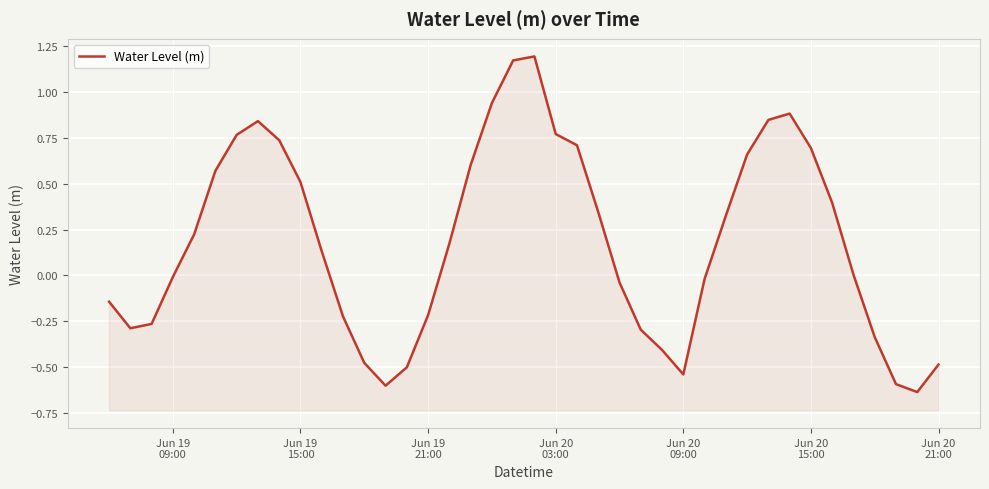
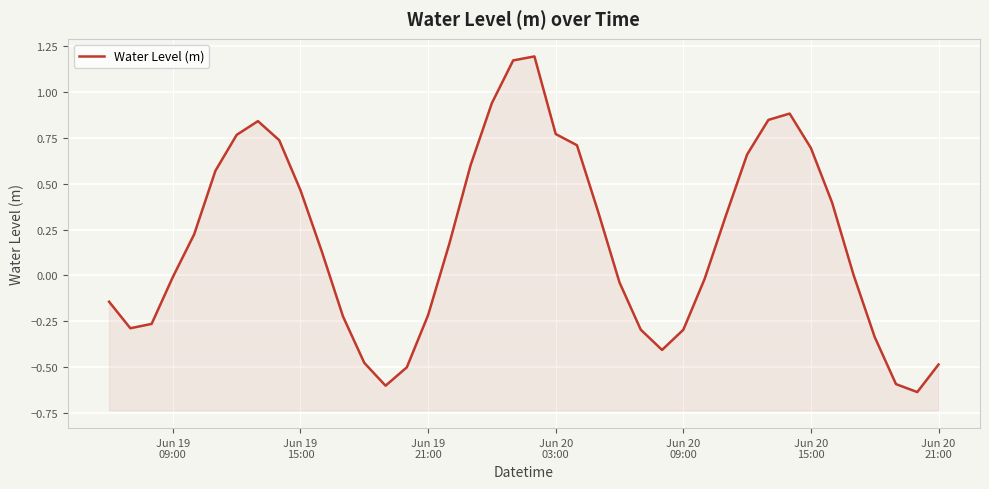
Jun 19 15:00: 0.51 -> 0.46
Jun 20 09:00: -0.54 -> -0.30
